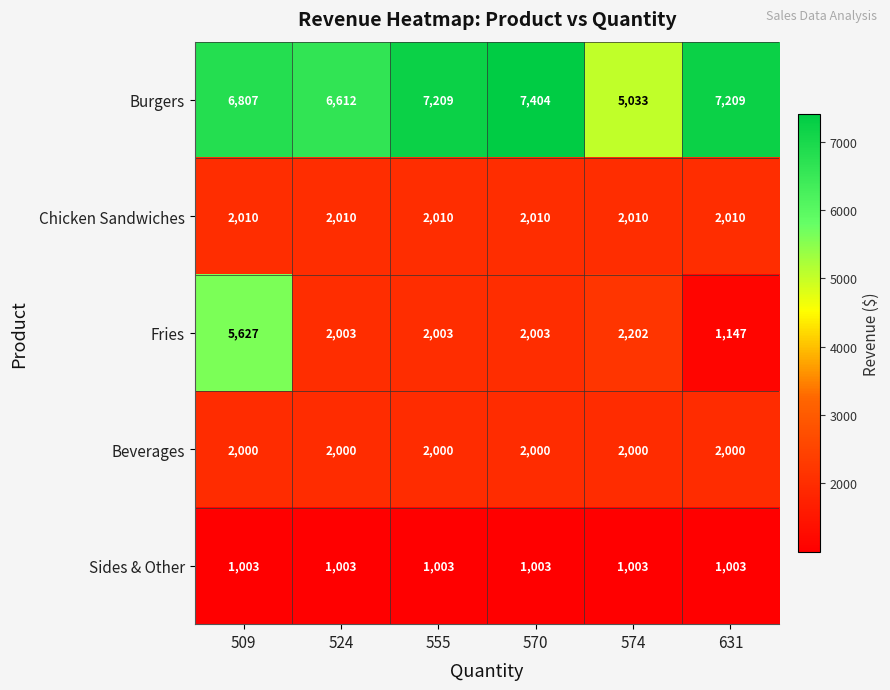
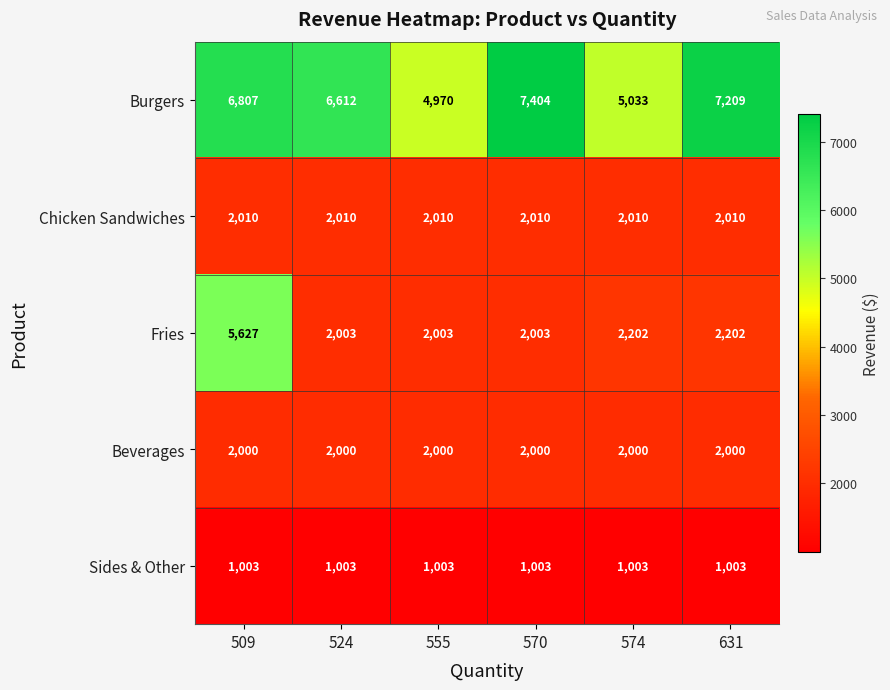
Burgers, 555: 7,209 -> 4,970
Fries, 631: 1,147 -> 2,202
